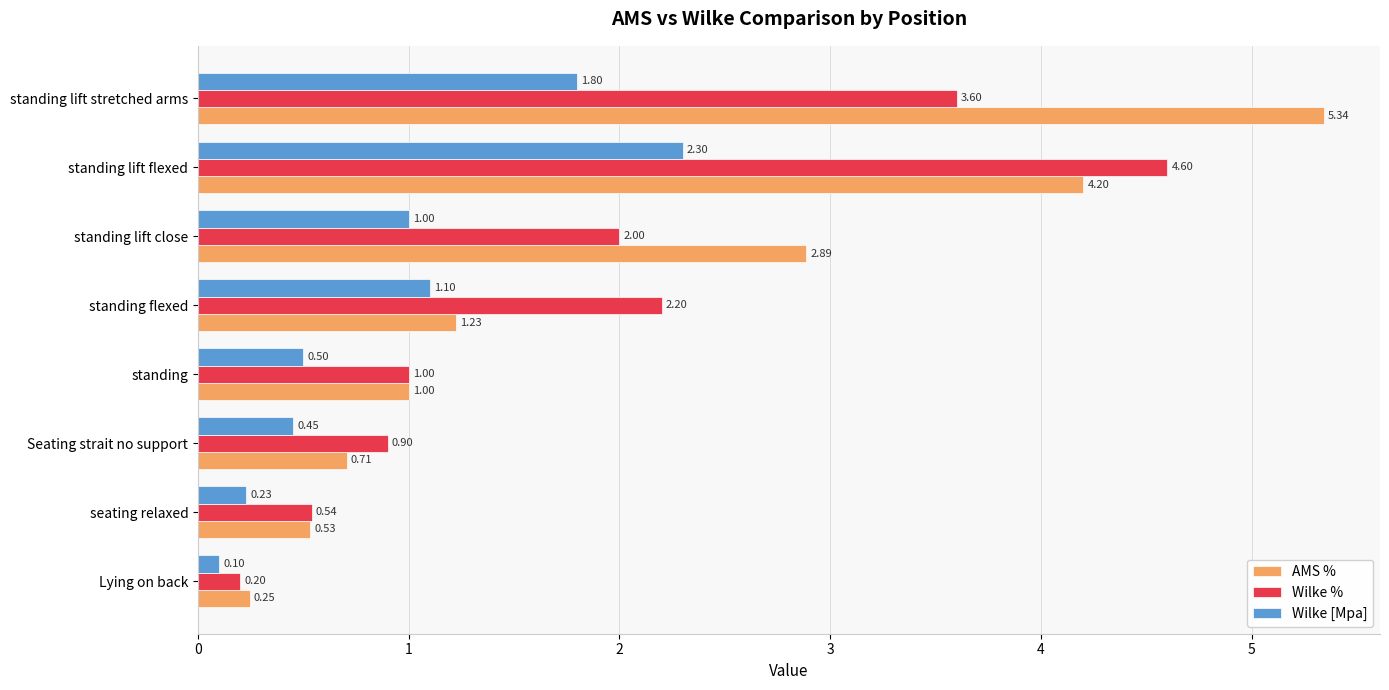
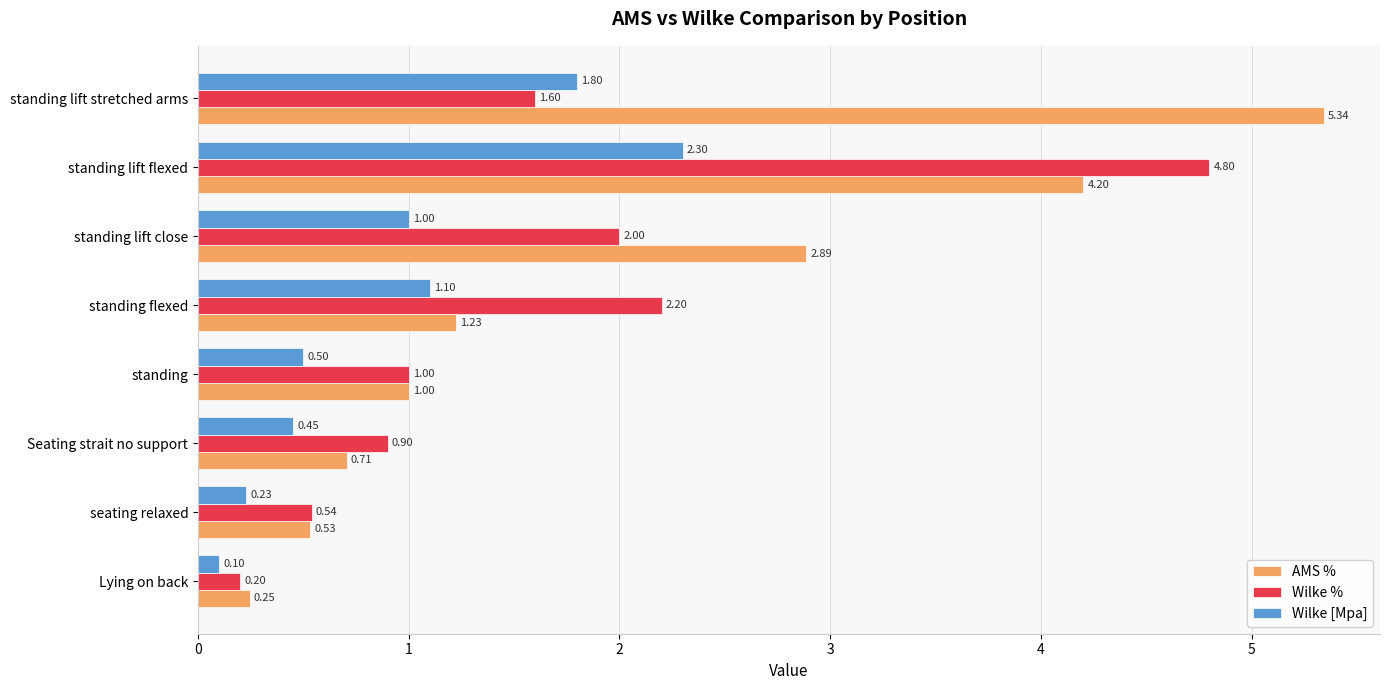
Wilke %, standing lift stretched arms: 3.60 -> 1.60
Wilke %, standing lift flexed: 4.60 -> 4.80
